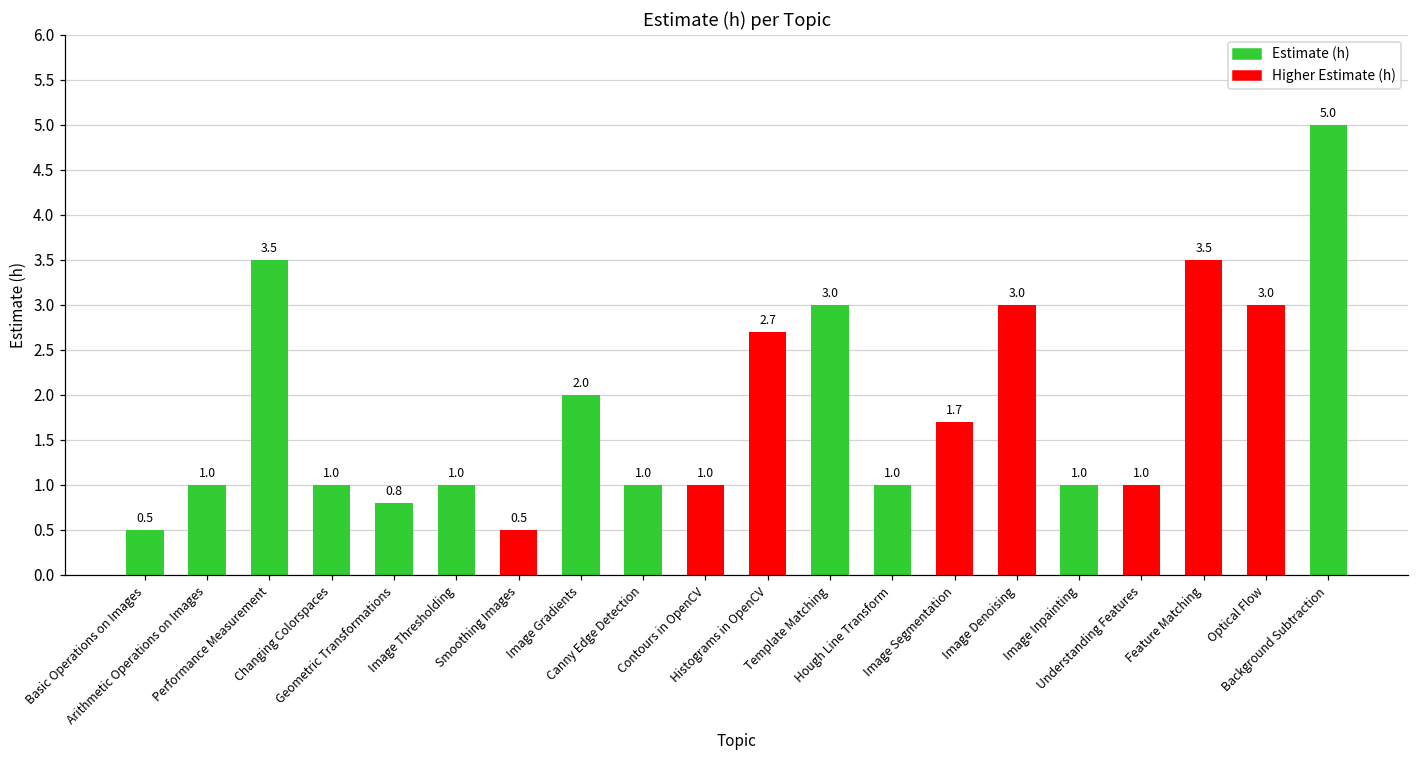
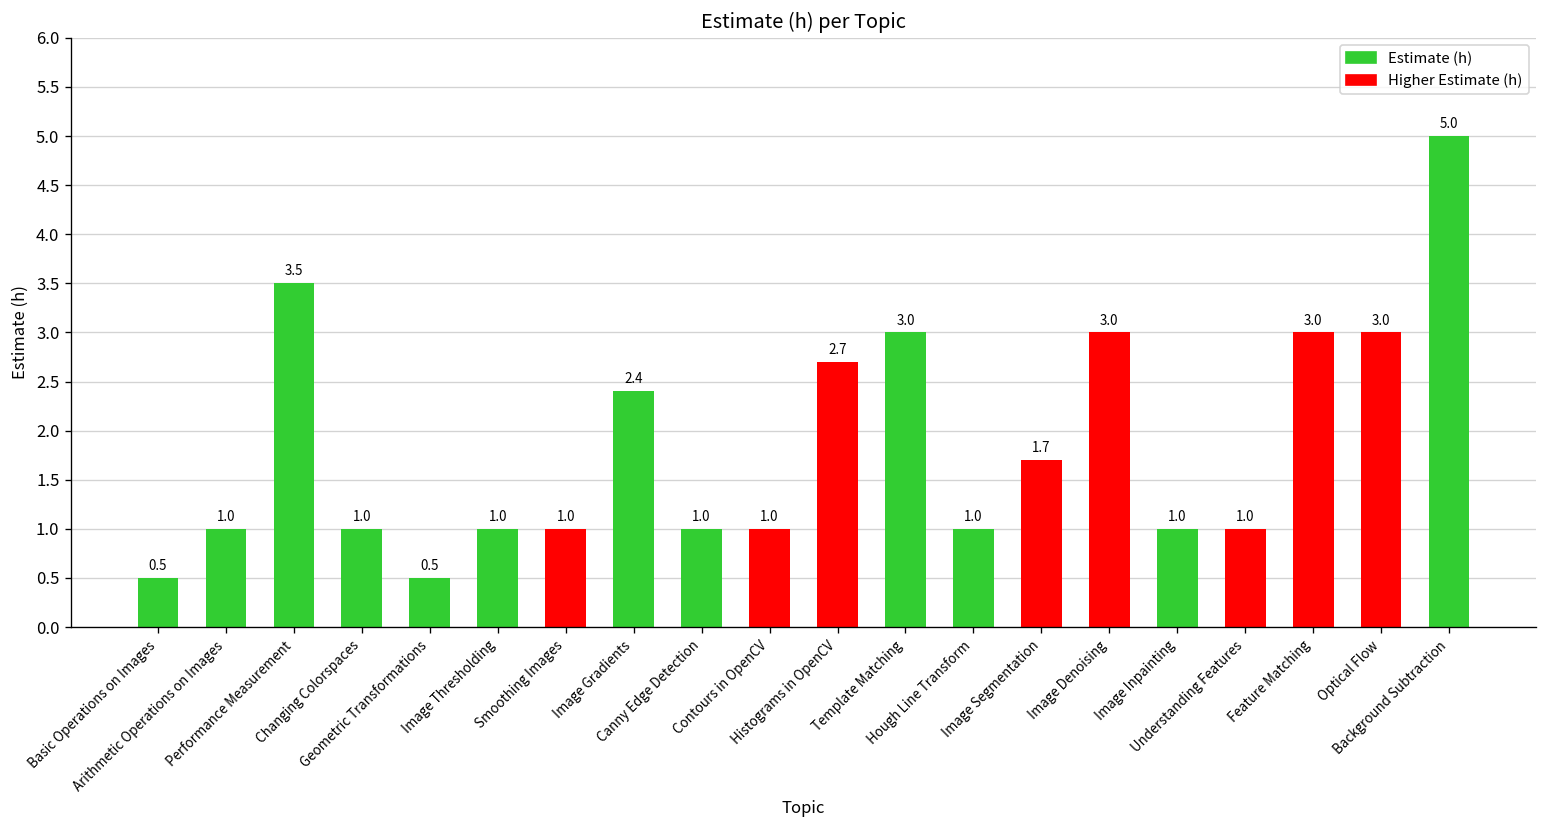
Geometric Transformations: 0.8 -> 0.5
Smoothing Images: 0.5 -> 1.0
Image Gradients: 2.0 -> 2.4
Feature Matching: 3.5 -> 3.0
